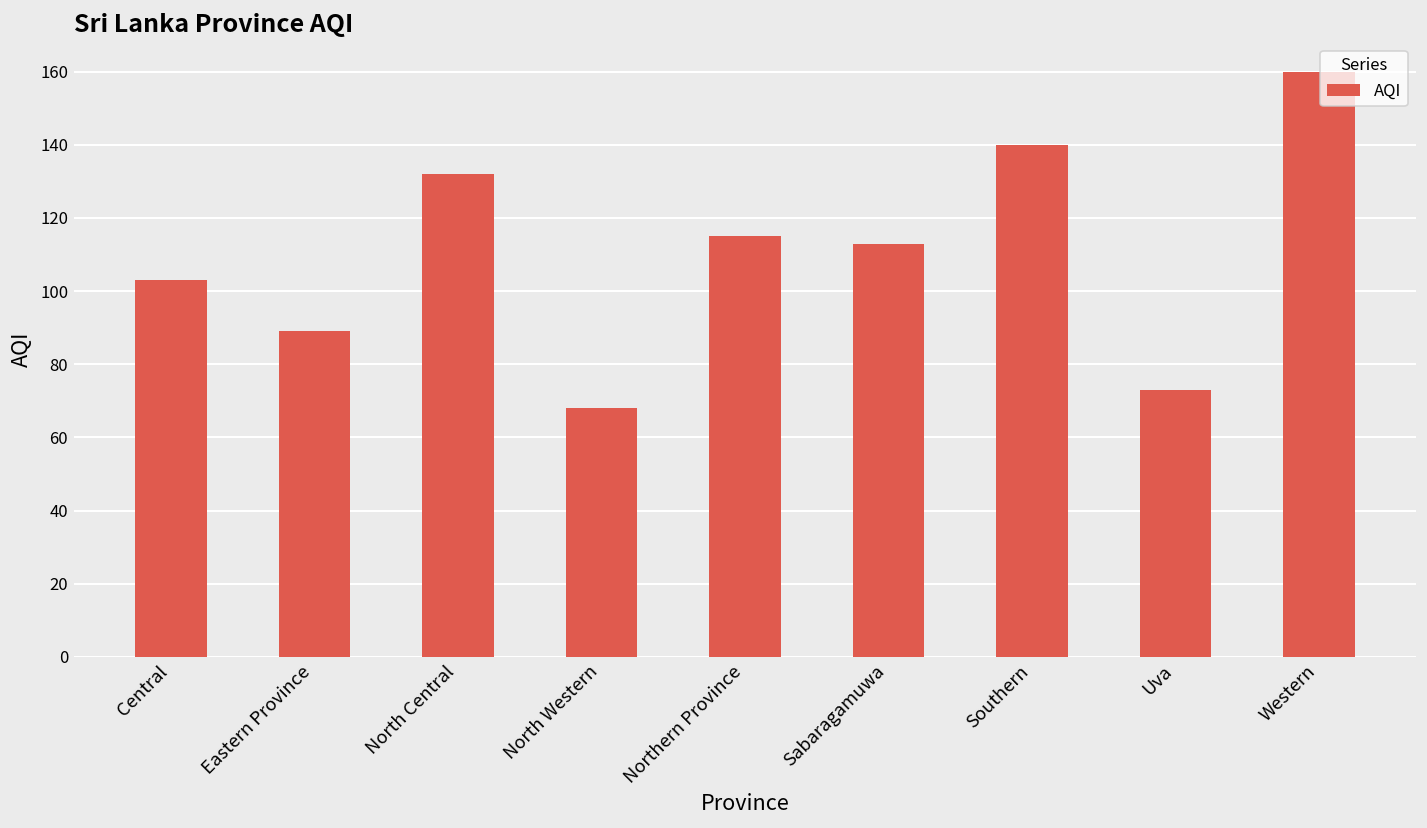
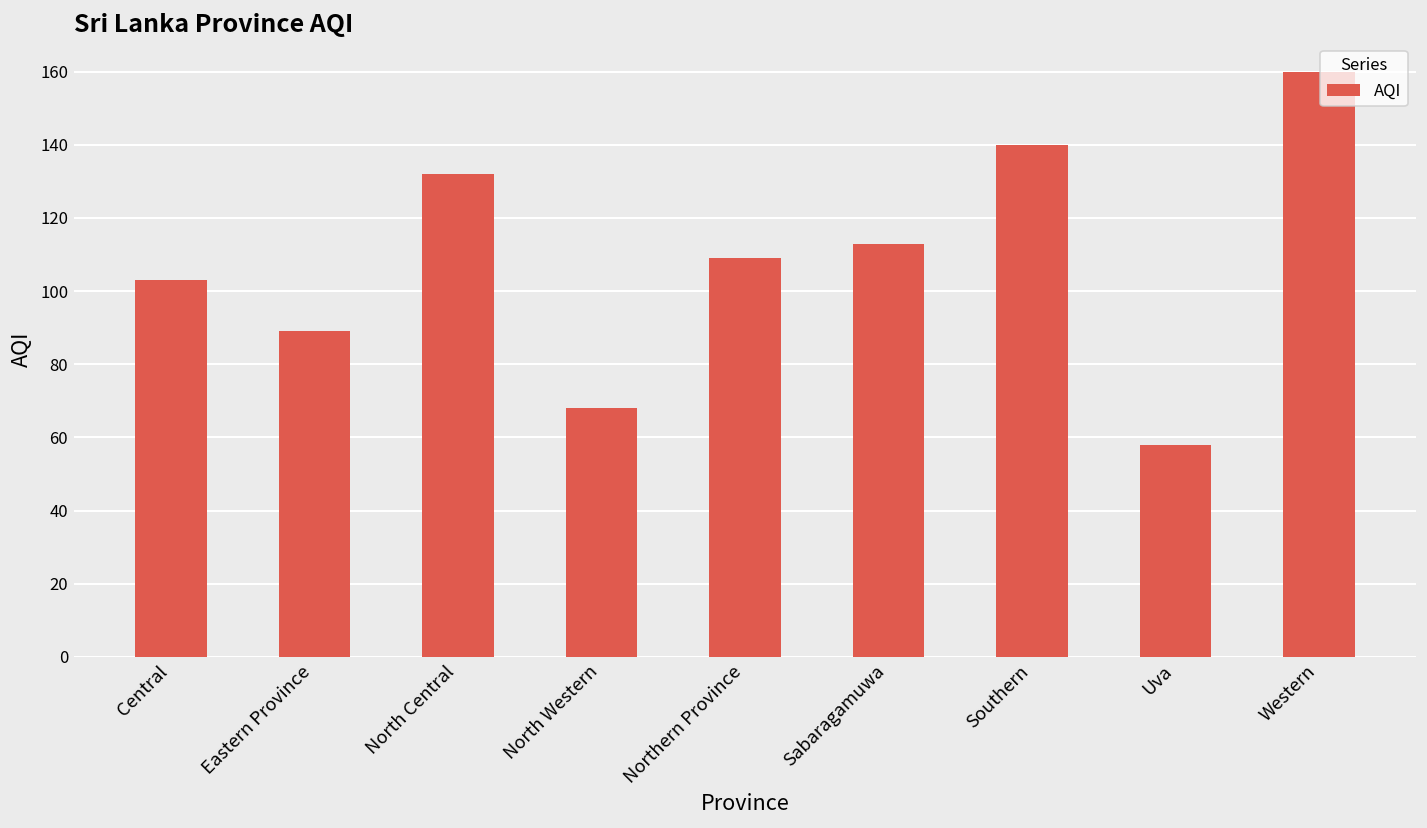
Northern Province: 115 -> 109
Uva: 73 -> 58
